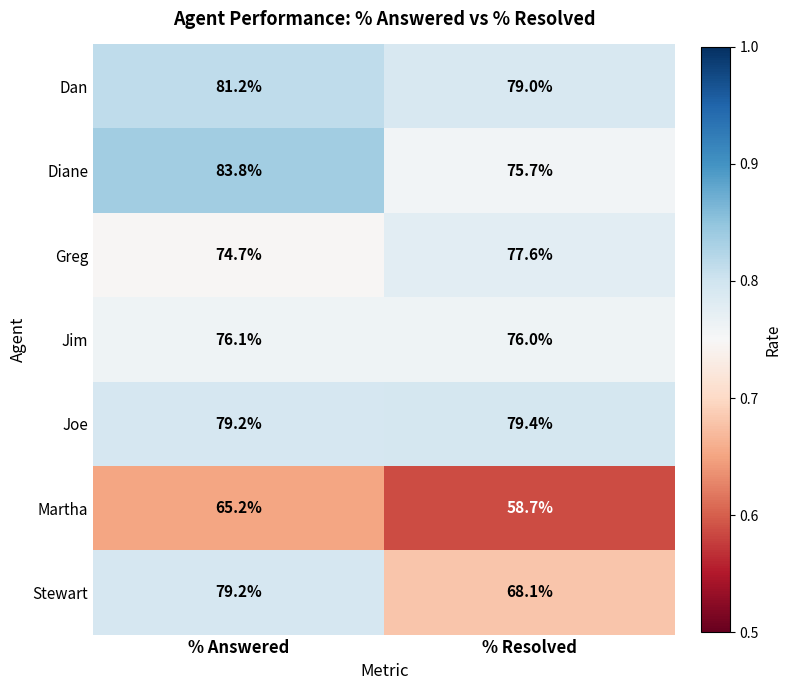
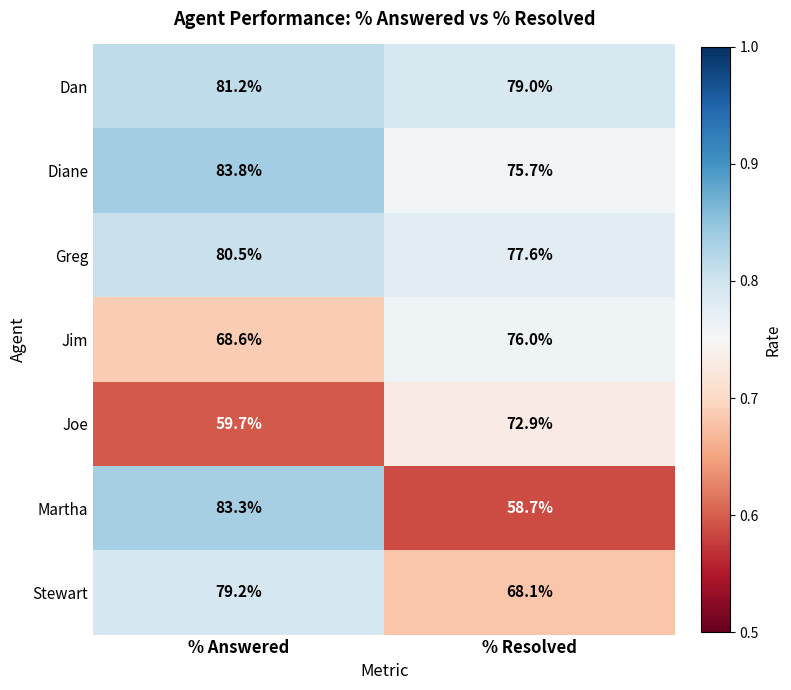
Greg, % Answered: 74.7% -> 80.5%
Jim, % Answered: 76.1% -> 68.6%
Joe, % Answered: 79.2% -> 59.7%
Joe, % Resolved: 79.4% -> 72.9%
Martha, % Answered: 65.2% -> 83.3%
